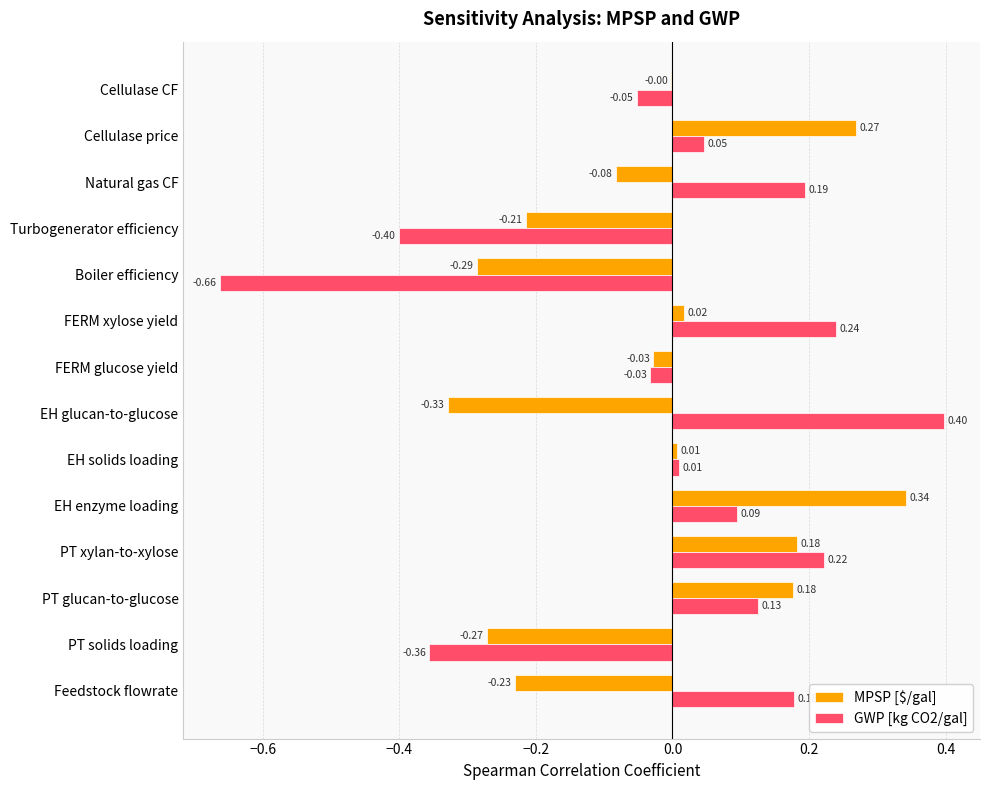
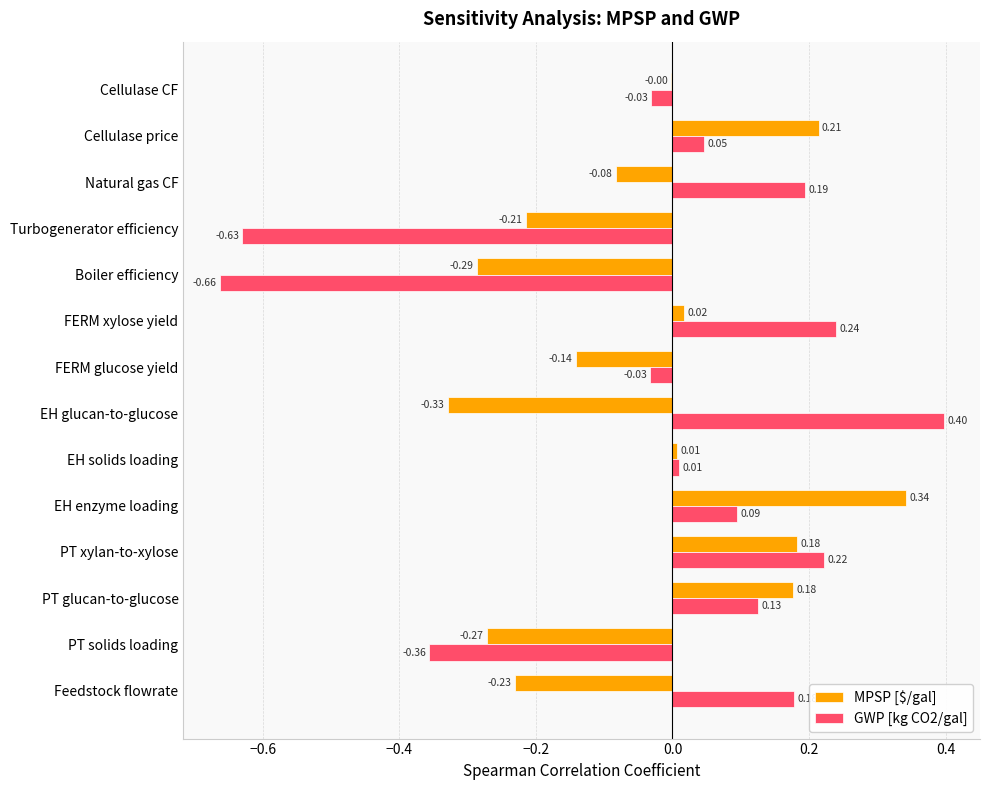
GWP [kg CO2/gal], Cellulase CF: -0.05 -> -0.03
MPSP [$/gal], Cellulase price: 0.27 -> 0.21
GWP [kg CO2/gal], Turbogenerator efficiency: -0.40 -> -0.63
MPSP [$/gal], FERM glucose yield: -0.03 -> -0.14
